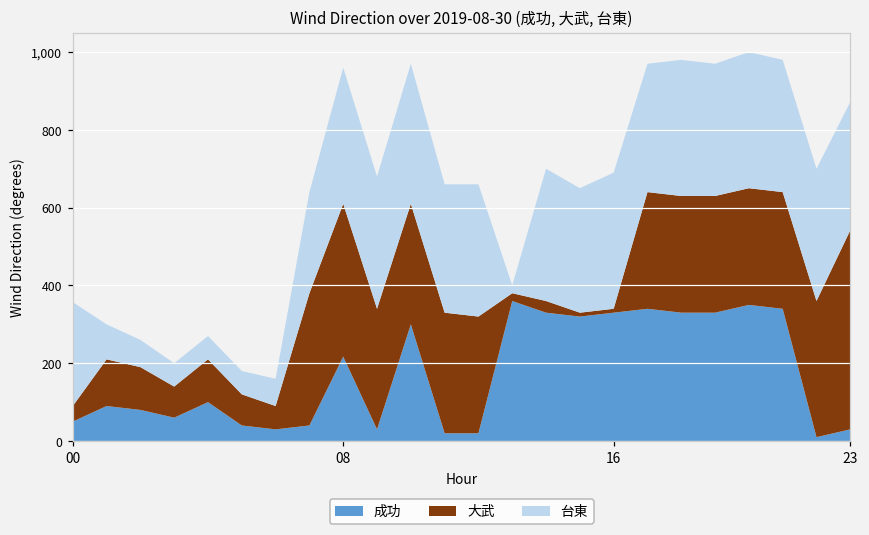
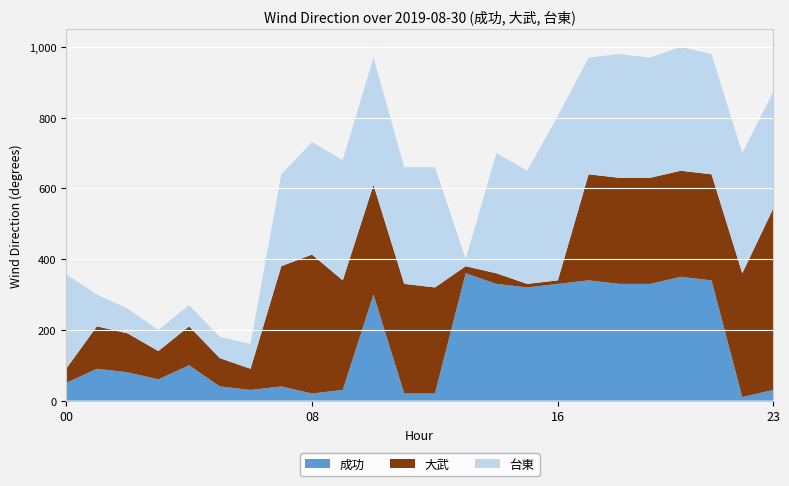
成功, 08: 220 -> 20
台東, 08: 350 -> 320
台東, 16: 350 -> 470
